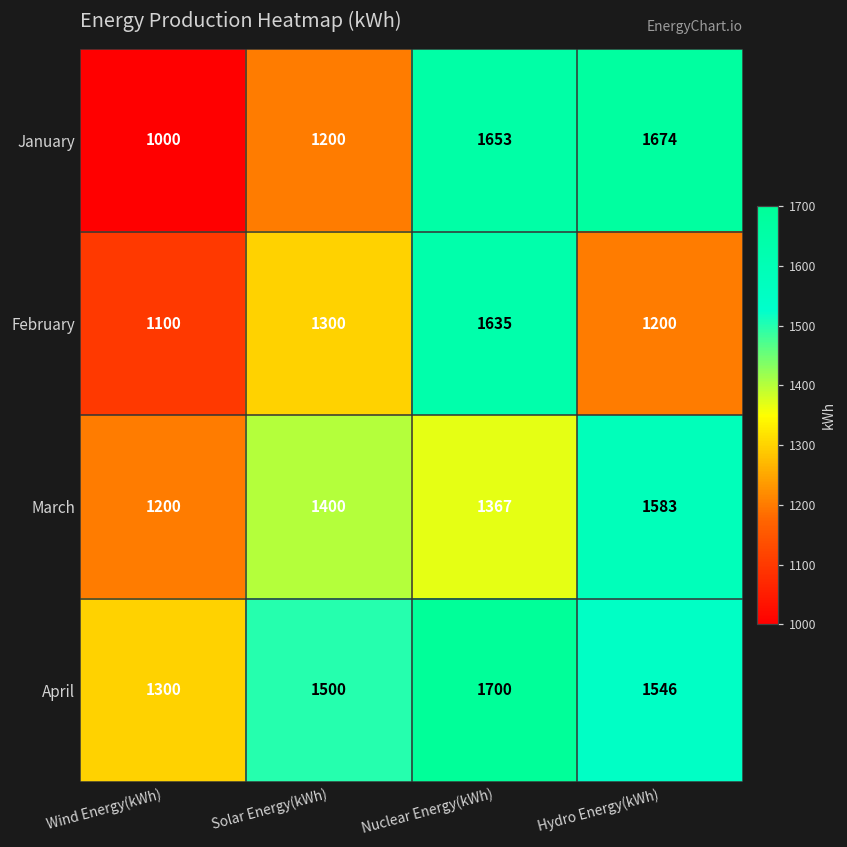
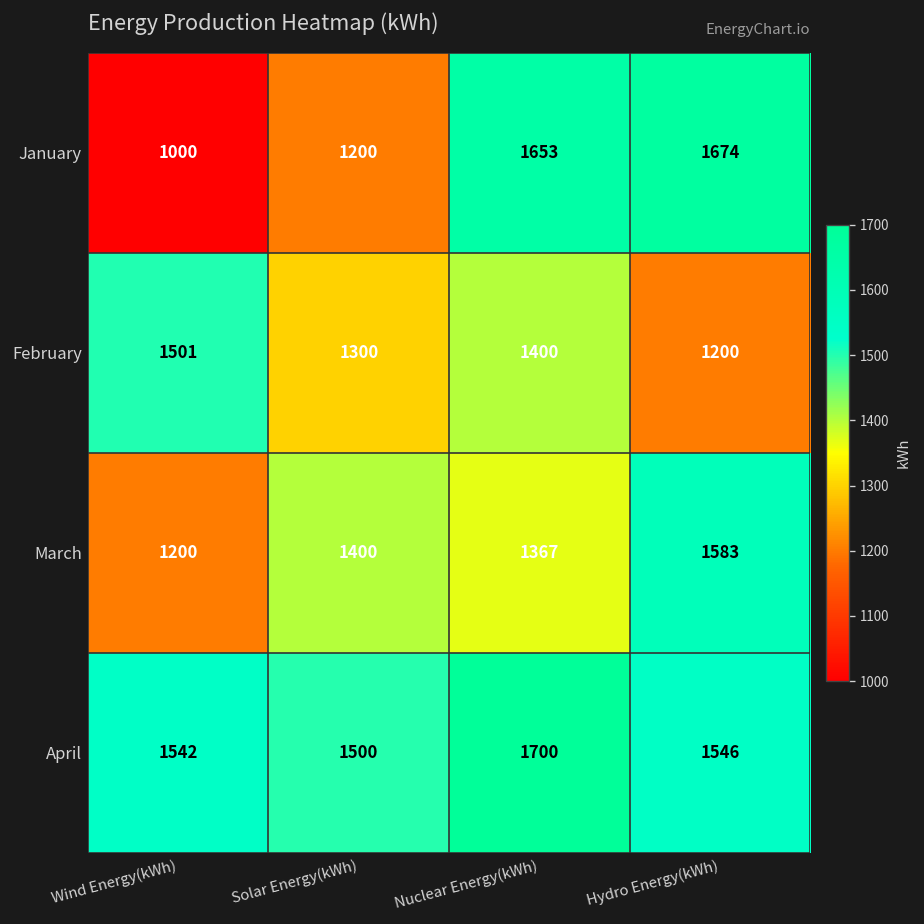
February, Wind Energy(kWh): 1100 -> 1501
February, Nuclear Energy(kWh): 1635 -> 1400
April, Wind Energy(kWh): 1300 -> 1542
